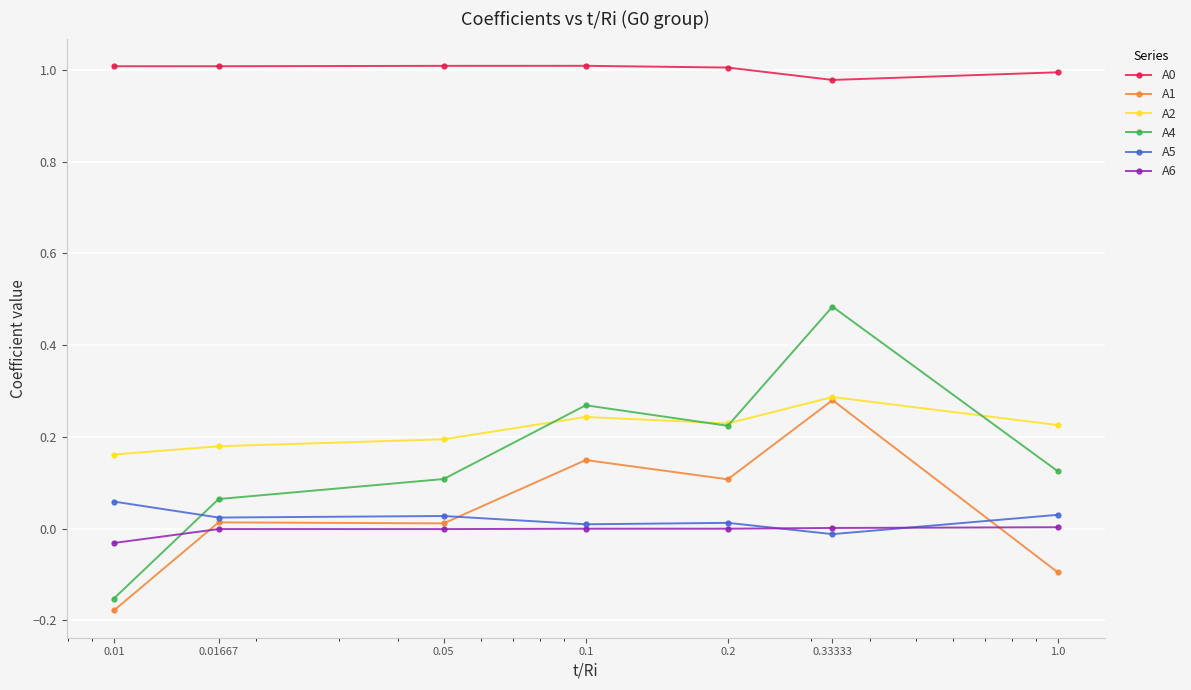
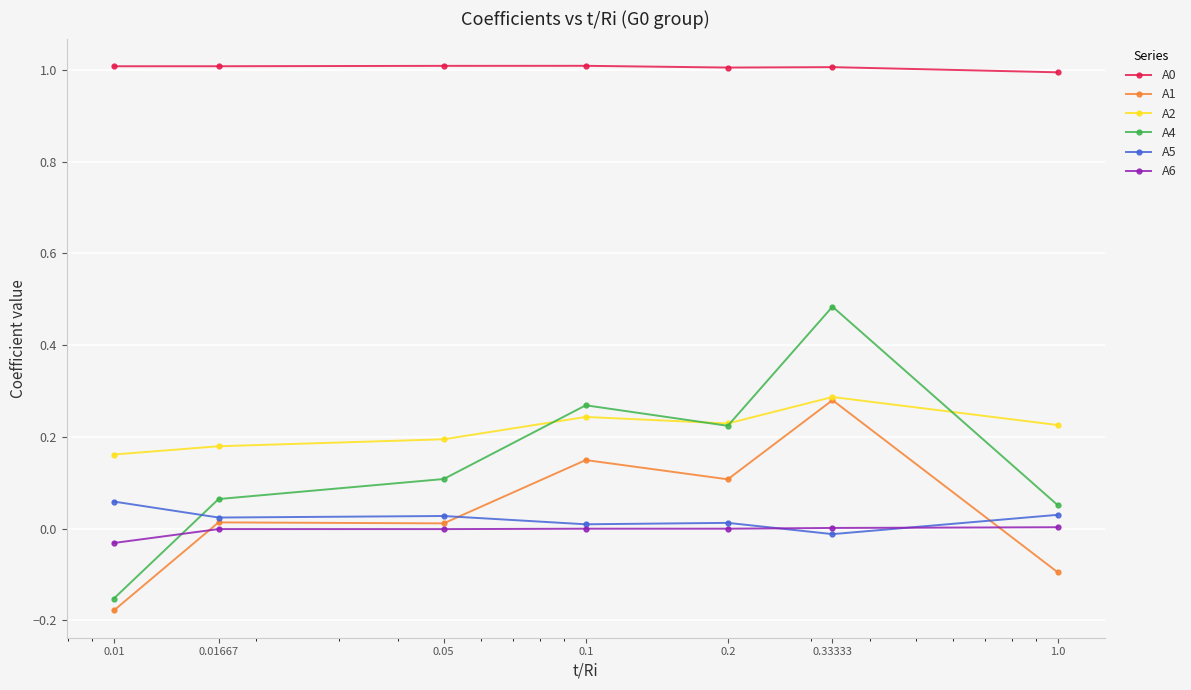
A0, 0.33333: 0.98 -> 1.01
A4, 1.0: 0.13 -> 0.05
